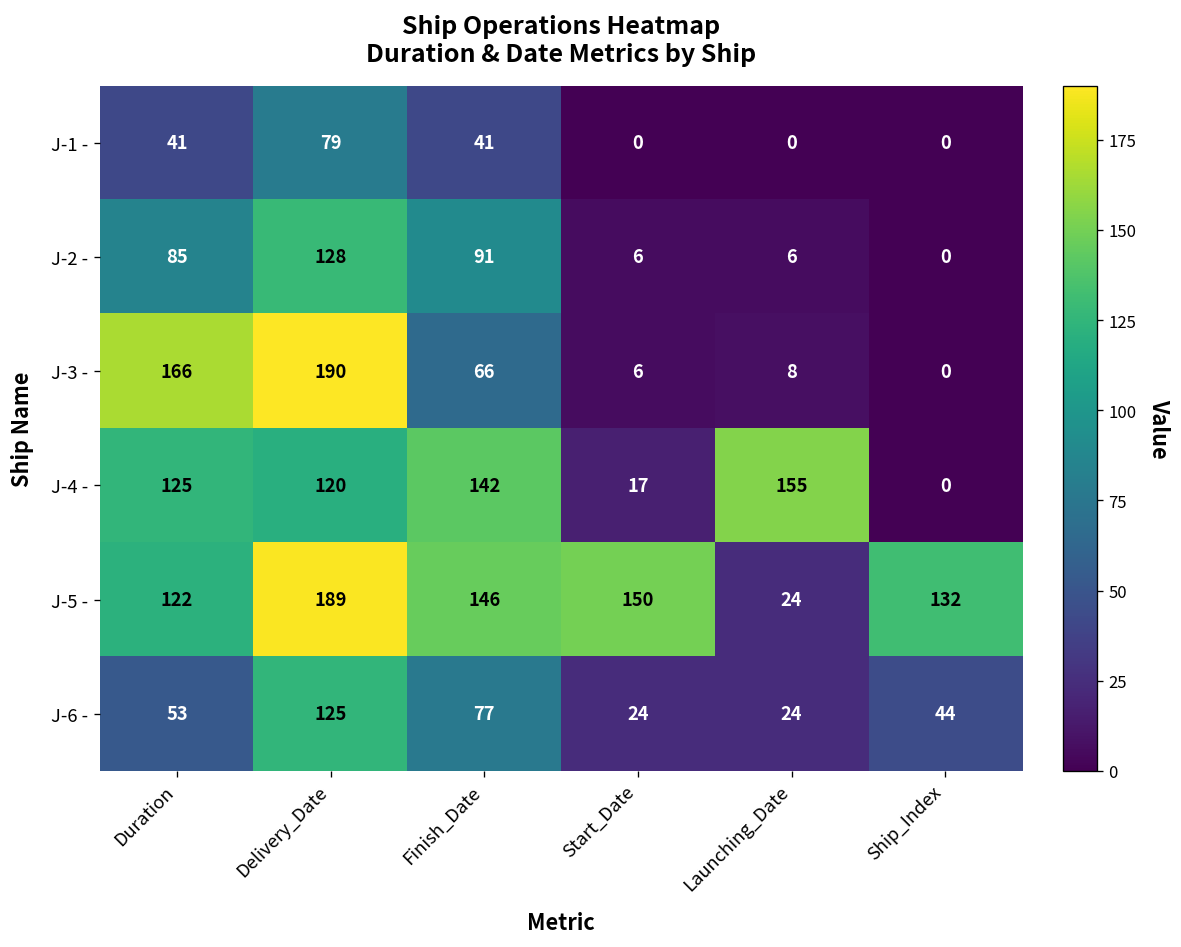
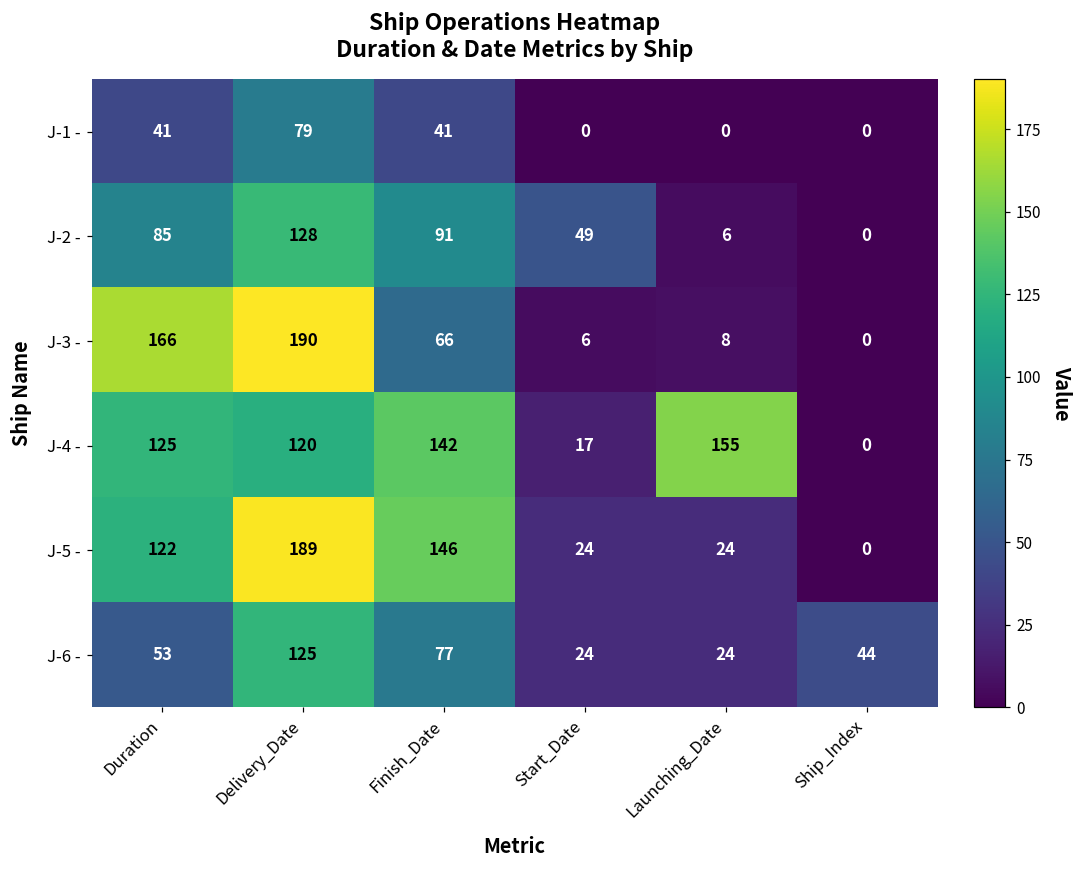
J-2 -, Start_Date: 6 -> 49
J-5 -, Start_Date: 150 -> 24
J-5 -, Ship_Index: 132 -> 0
